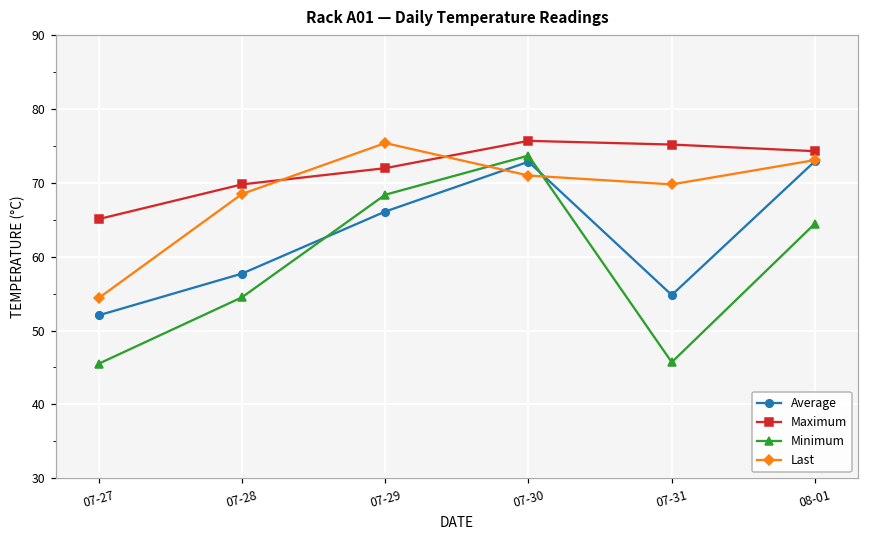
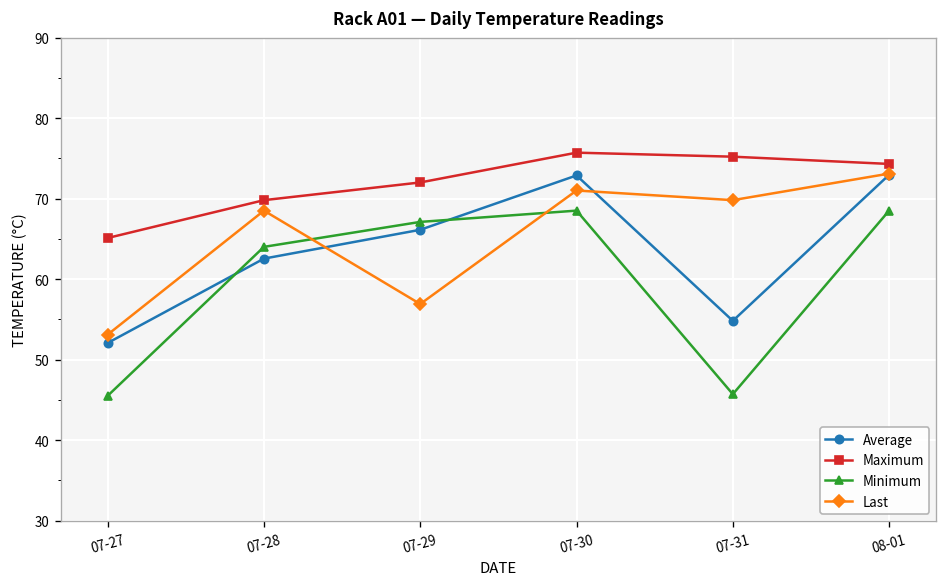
Last, 07-27: 54 -> 53
Average, 07-28: 58 -> 63
Minimum, 07-28: 55 -> 64
Minimum, 07-29: 68 -> 67
Last, 07-29: 75 -> 57
Minimum, 07-30: 74 -> 69
Minimum, 08-01: 65 -> 69
